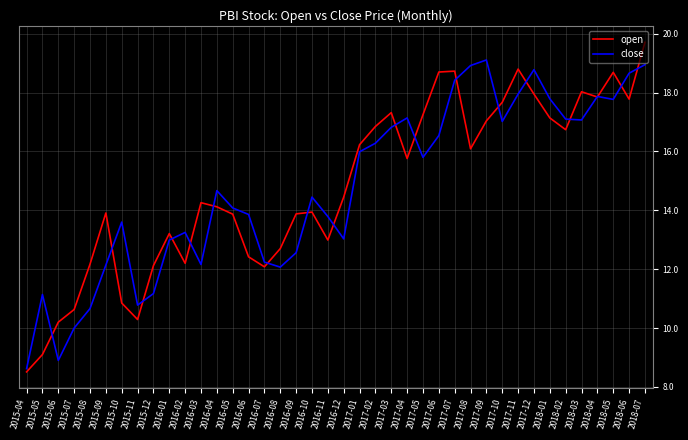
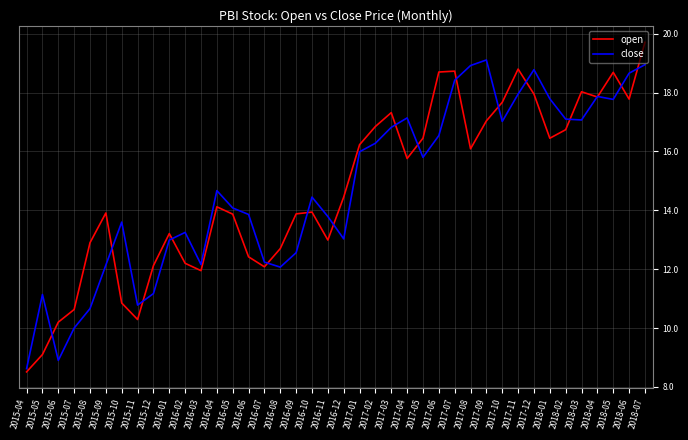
open, 2015-08: 12.2 -> 12.9
open, 2016-03: 14.3 -> 12.0
open, 2017-05: 17.3 -> 16.5
open, 2018-01: 17.1 -> 16.5
